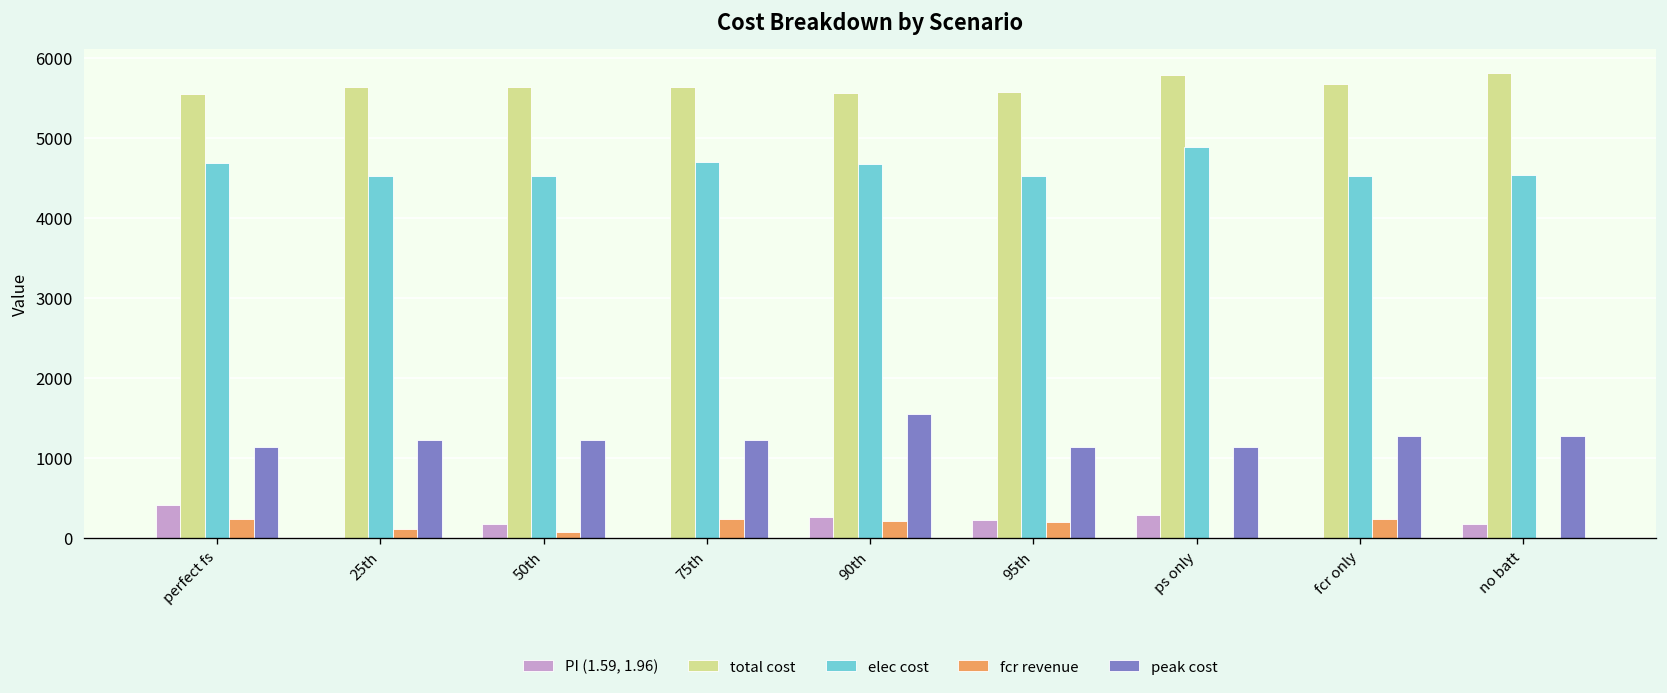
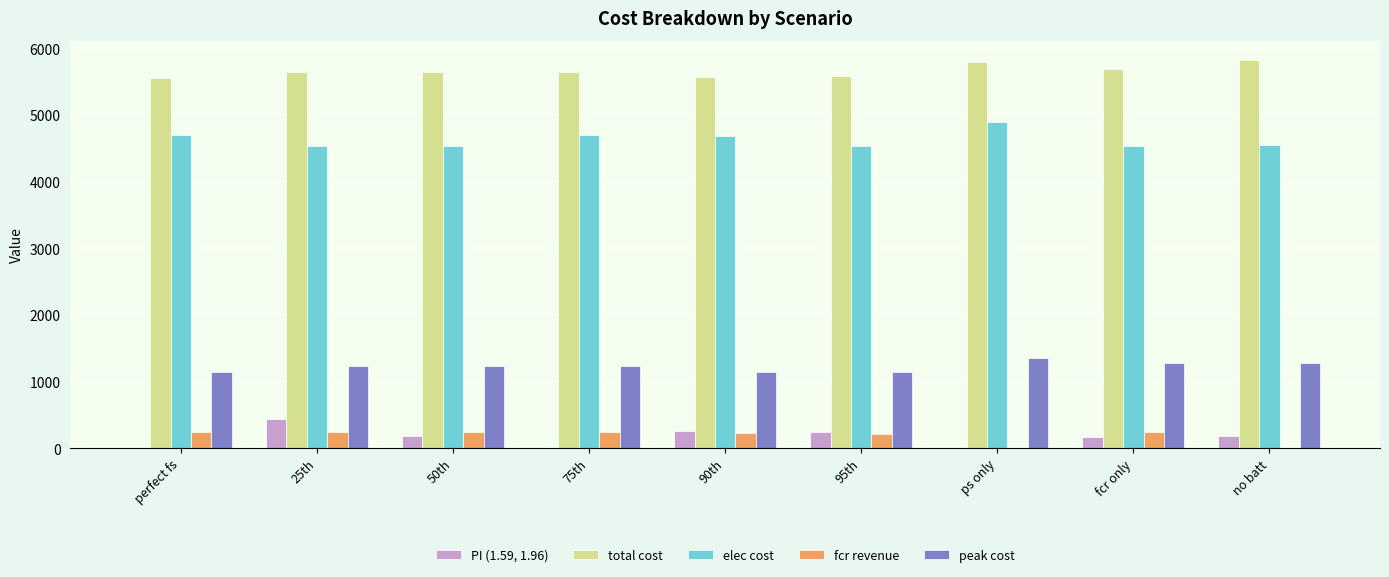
PI (1.59, 1.96), perfect fs: 400 -> 0
PI (1.59, 1.96), 25th: 0 -> 400
fcr revenue, 25th: 100 -> 200
fcr revenue, 50th: 100 -> 200
peak cost, 90th: 1600 -> 1100
PI (1.59, 1.96), ps only: 300 -> 0
peak cost, ps only: 1100 -> 1300
PI (1.59, 1.96), fcr only: 0 -> 200
